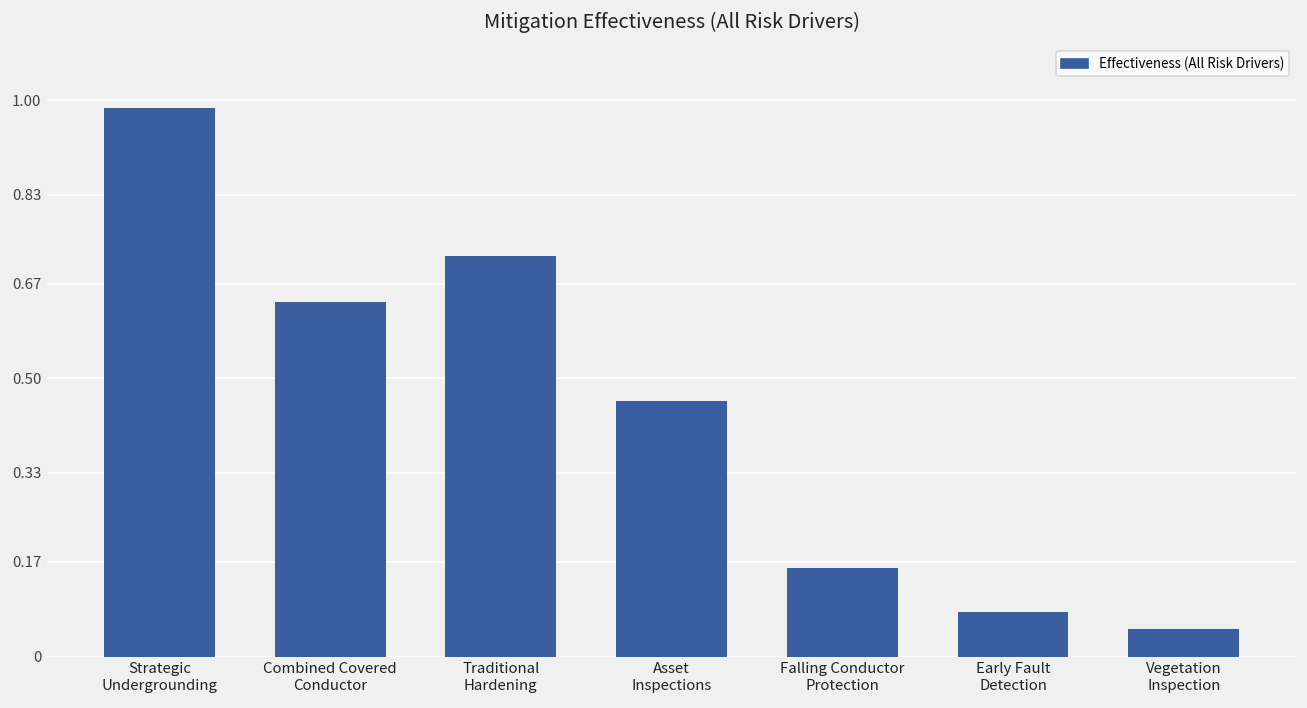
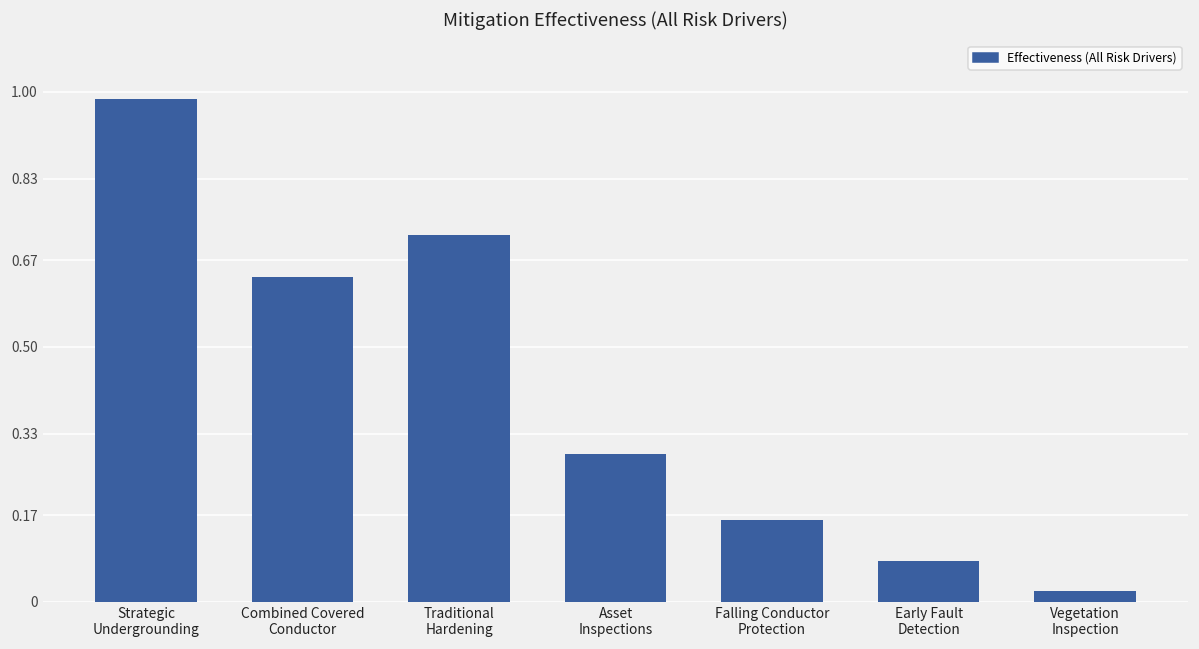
Asset Inspections: 0.46 -> 0.29
Vegetation Inspection: 0.05 -> 0.02
